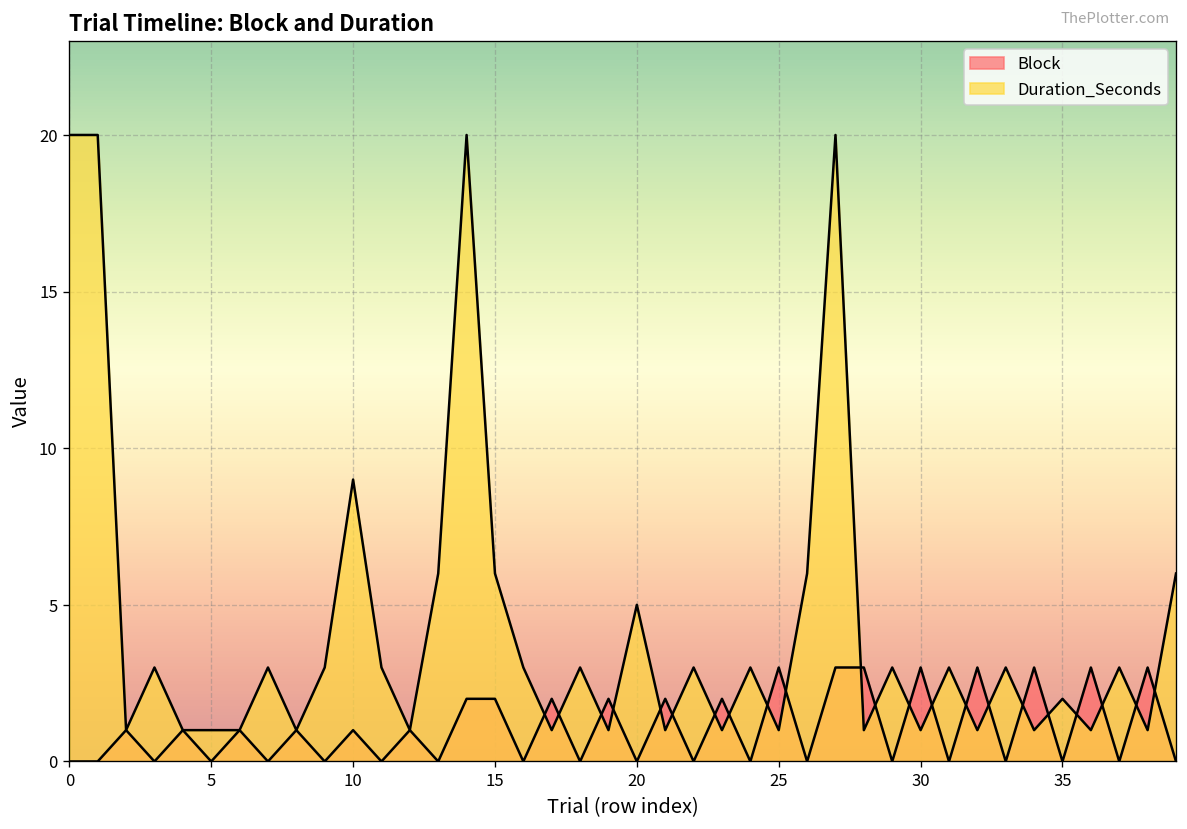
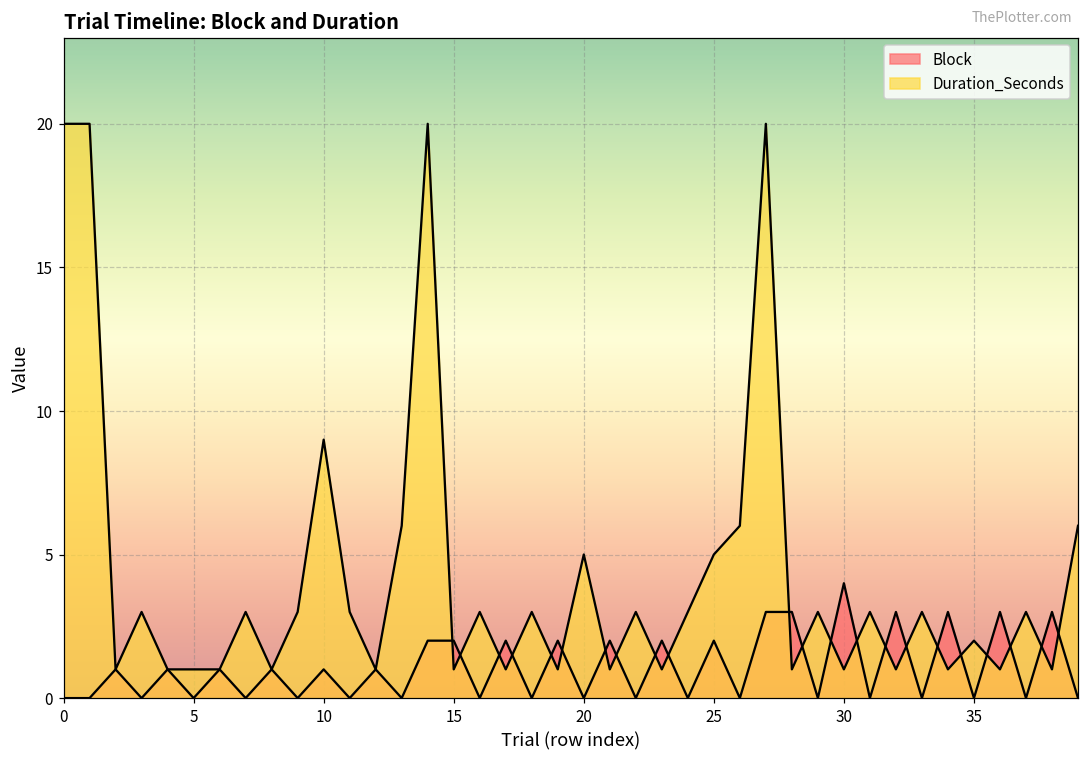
Duration_Seconds, 15: 6 -> 1
Block, 25: 3 -> 2
Duration_Seconds, 25: 1 -> 5
Block, 30: 3 -> 4
